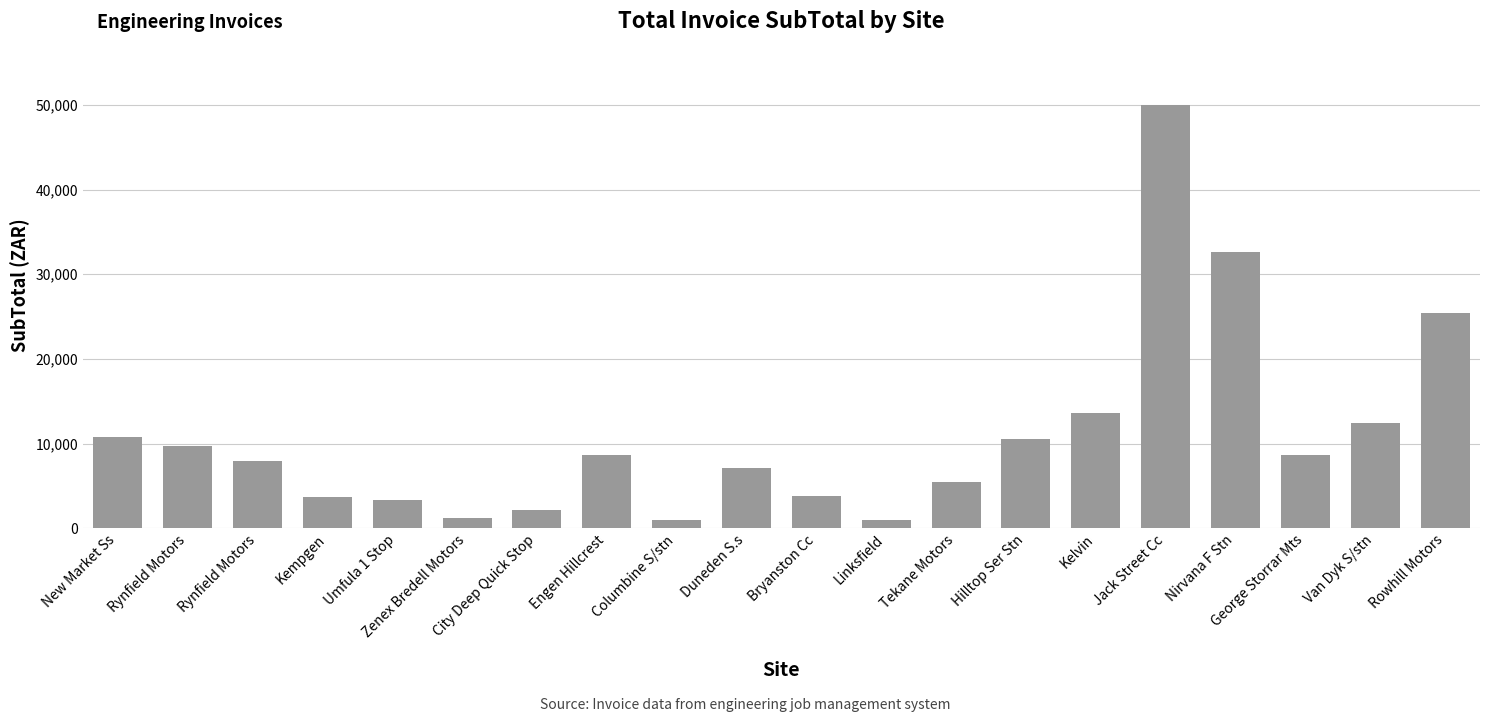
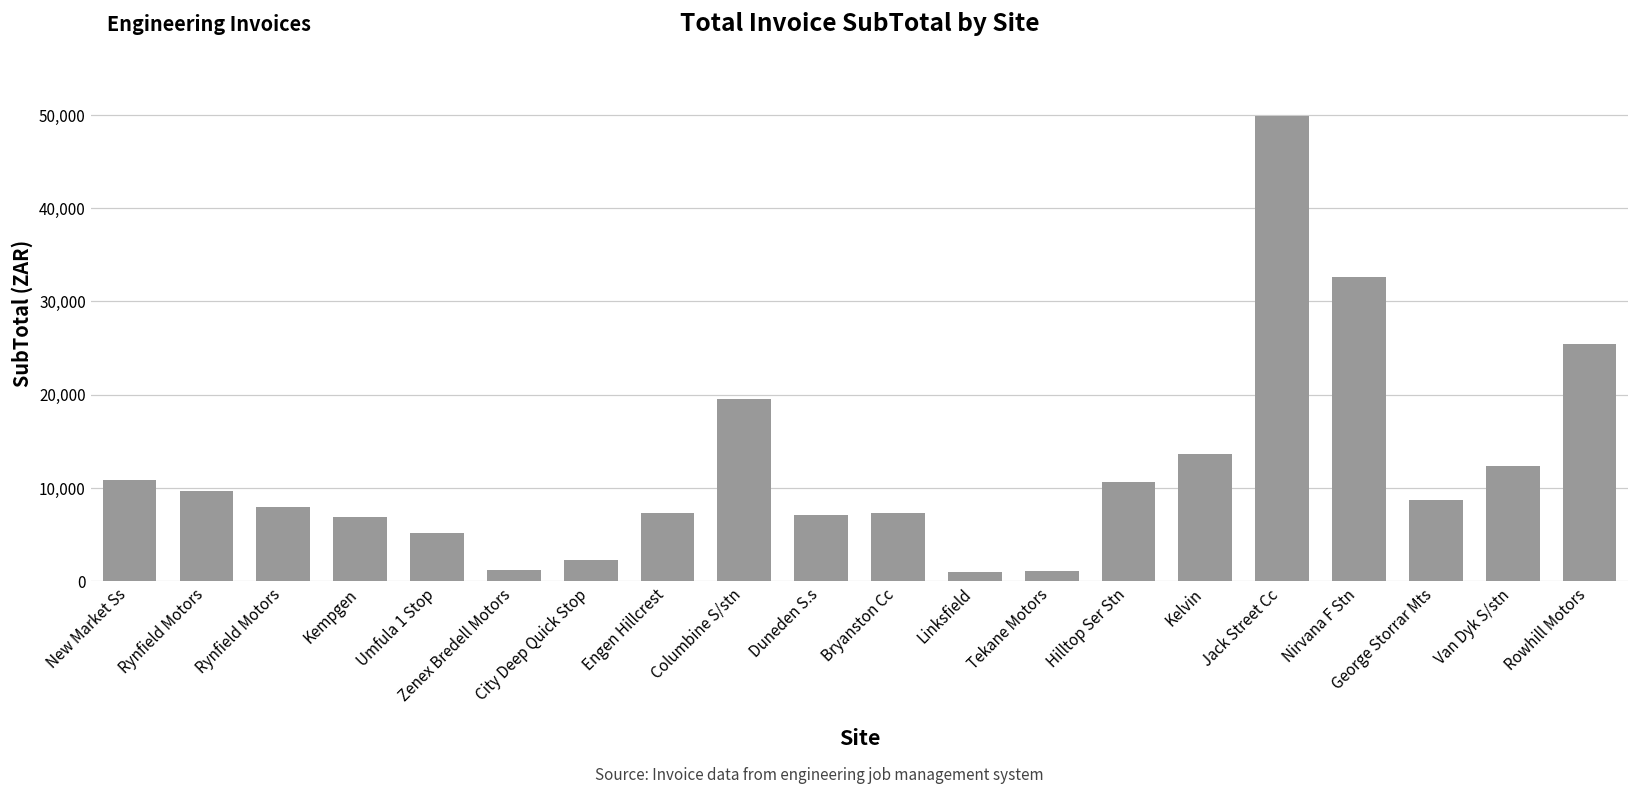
Kempgen: 4,000 -> 7,000
Umfula 1 Stop: 3,000 -> 5,000
Engen Hillcrest: 9,000 -> 7,000
Columbine S/stn: 1,000 -> 20,000
Bryanston Cc: 4,000 -> 7,000
Tekane Motors: 5,000 -> 1,000
